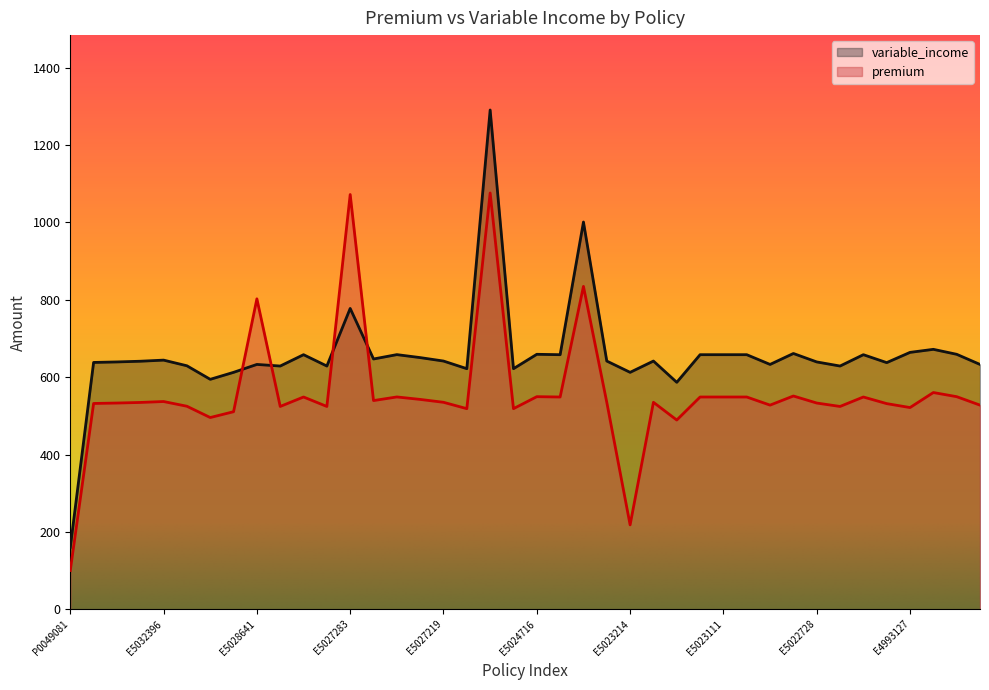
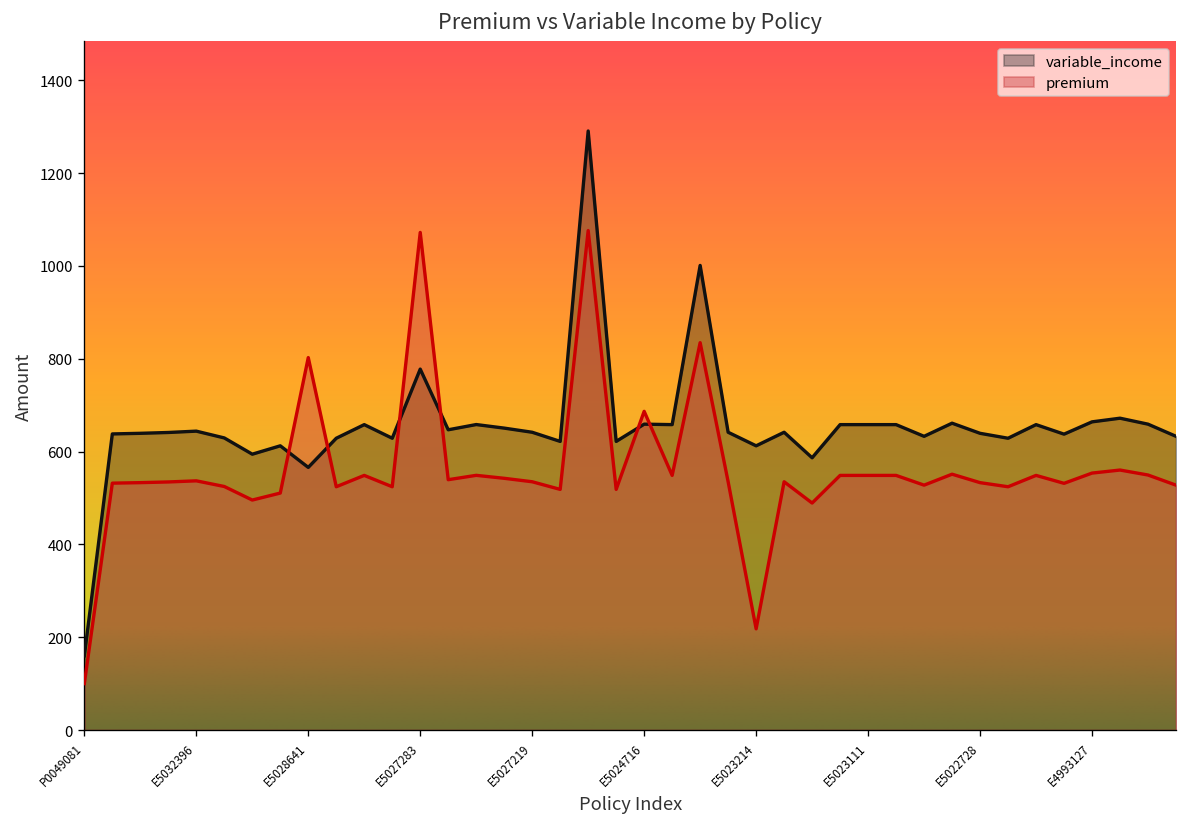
variable_income, E5028641: 630 -> 570
premium, E5024716: 550 -> 690
premium, E4993127: 520 -> 550
